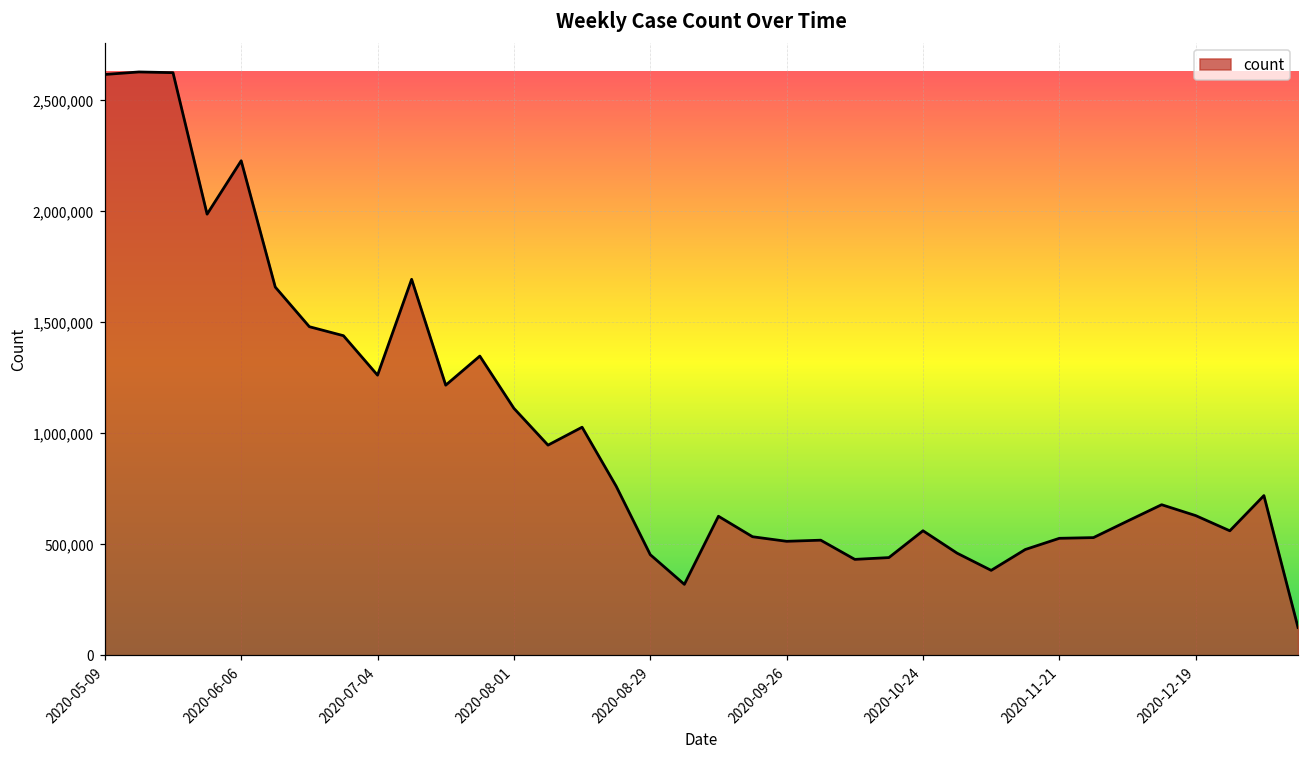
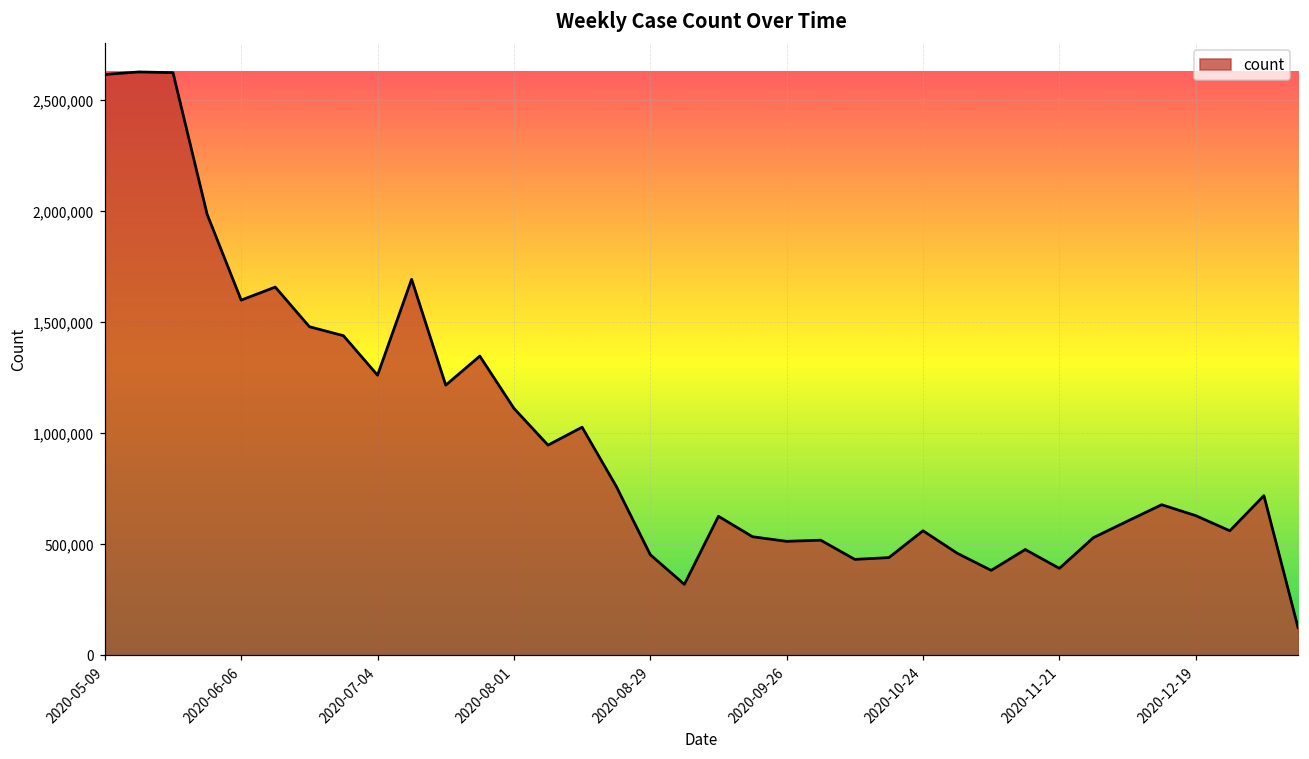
2020-06-06: 2,230,000 -> 1,600,000
2020-11-21: 530,000 -> 390,000
